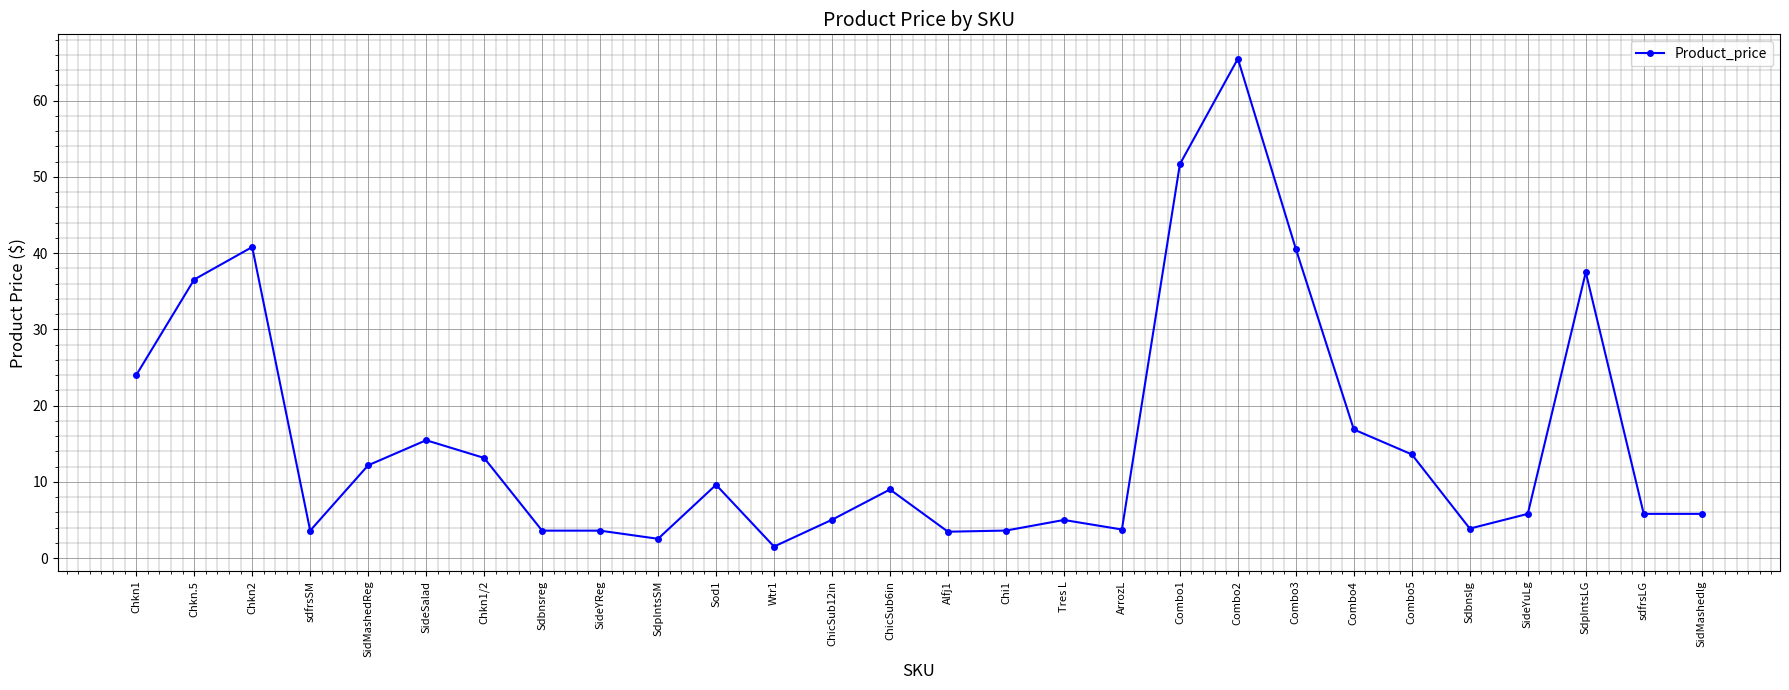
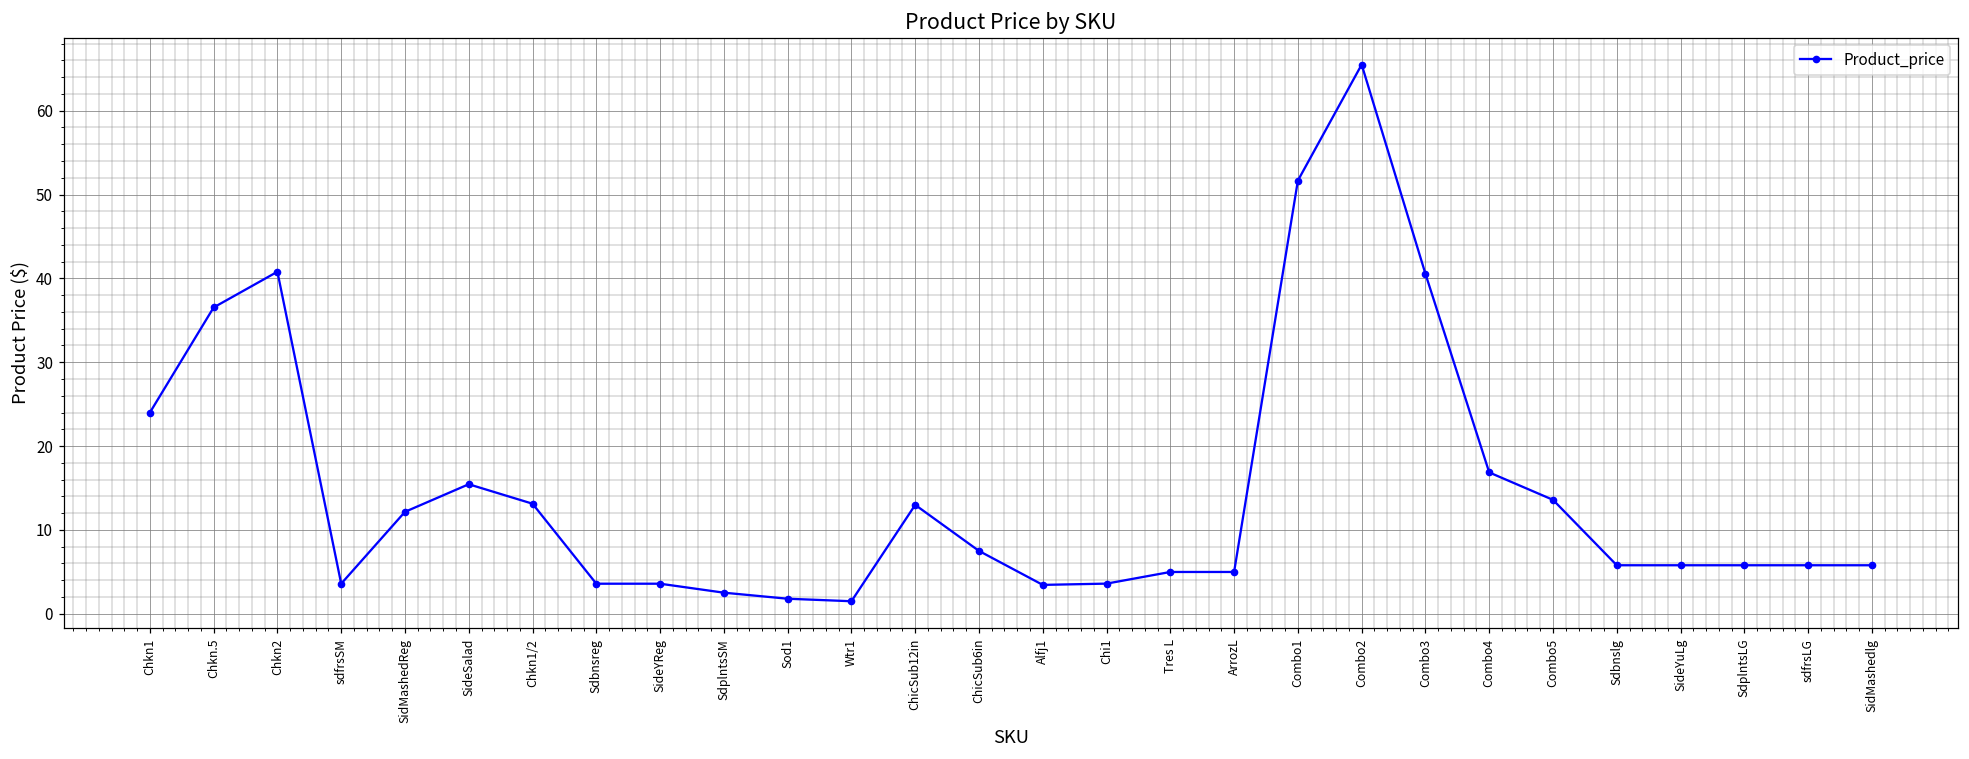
Sod1: 10 -> 2
ChicSub12in: 5 -> 13
ChicSub6in: 9 -> 8
ArrozL: 4 -> 5
Sdbnslg: 4 -> 6
SdplntsLG: 37 -> 6
